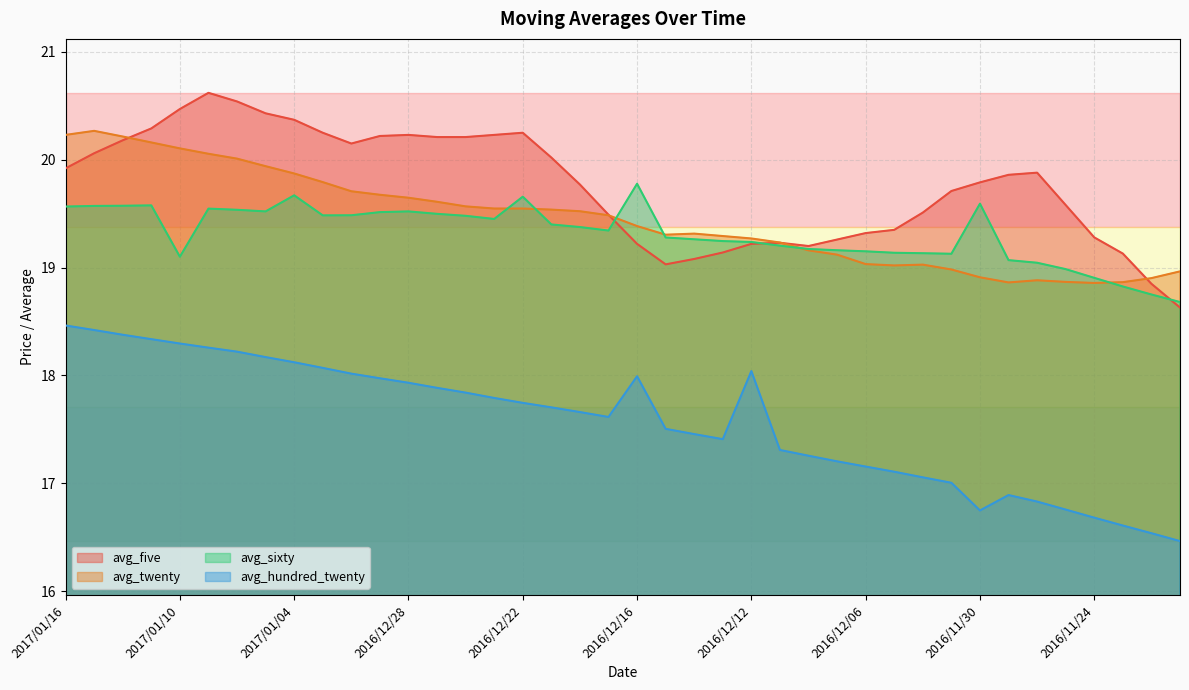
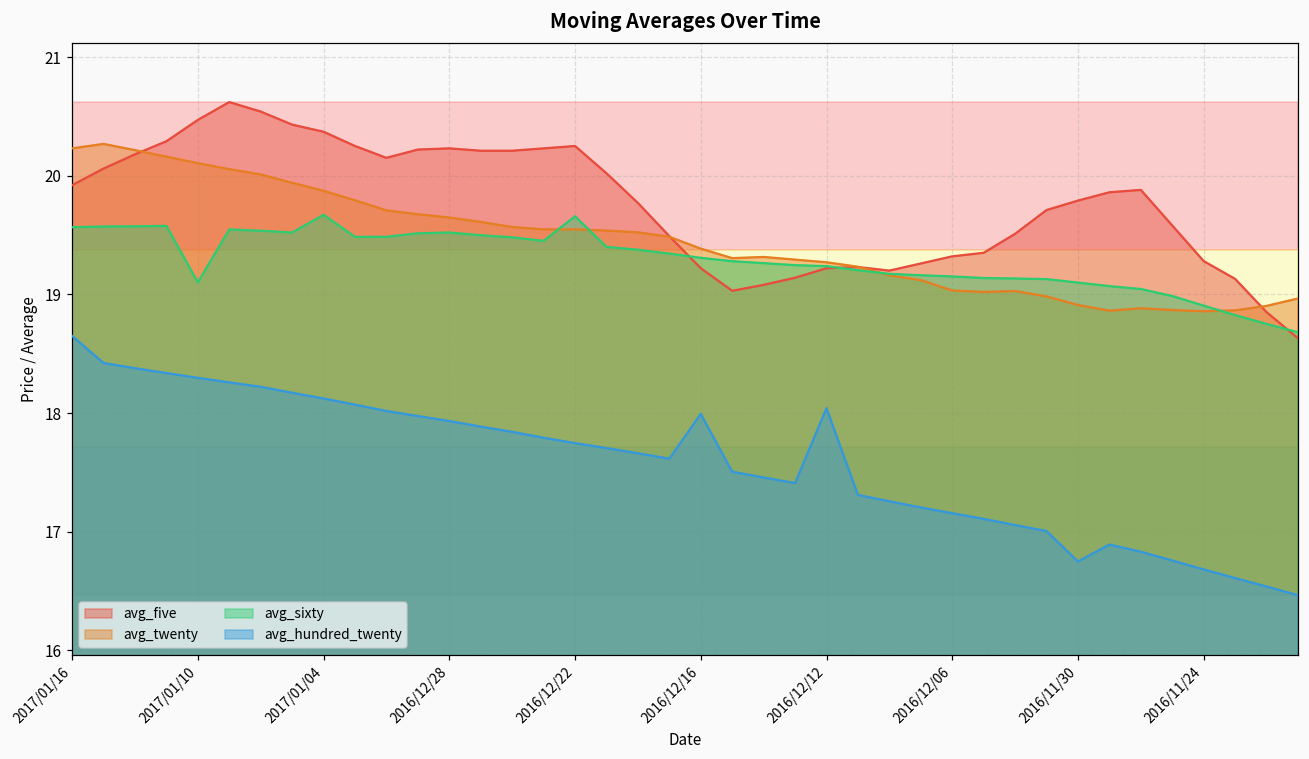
avg_hundred_twenty, 2017/01/16: 18.46 -> 18.65
avg_sixty, 2016/12/16: 19.78 -> 19.31
avg_sixty, 2016/11/30: 19.59 -> 19.10
